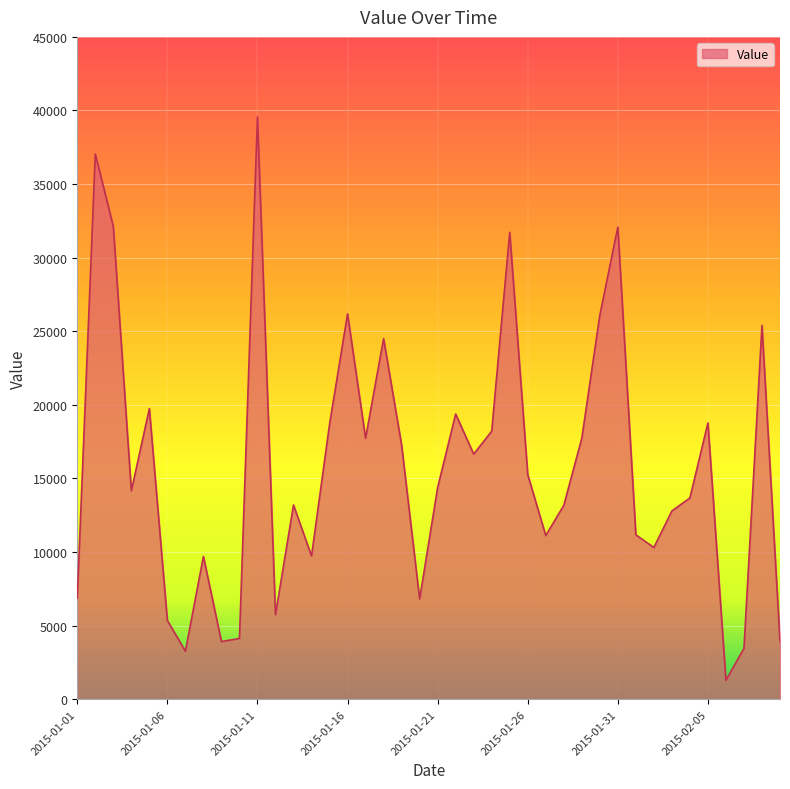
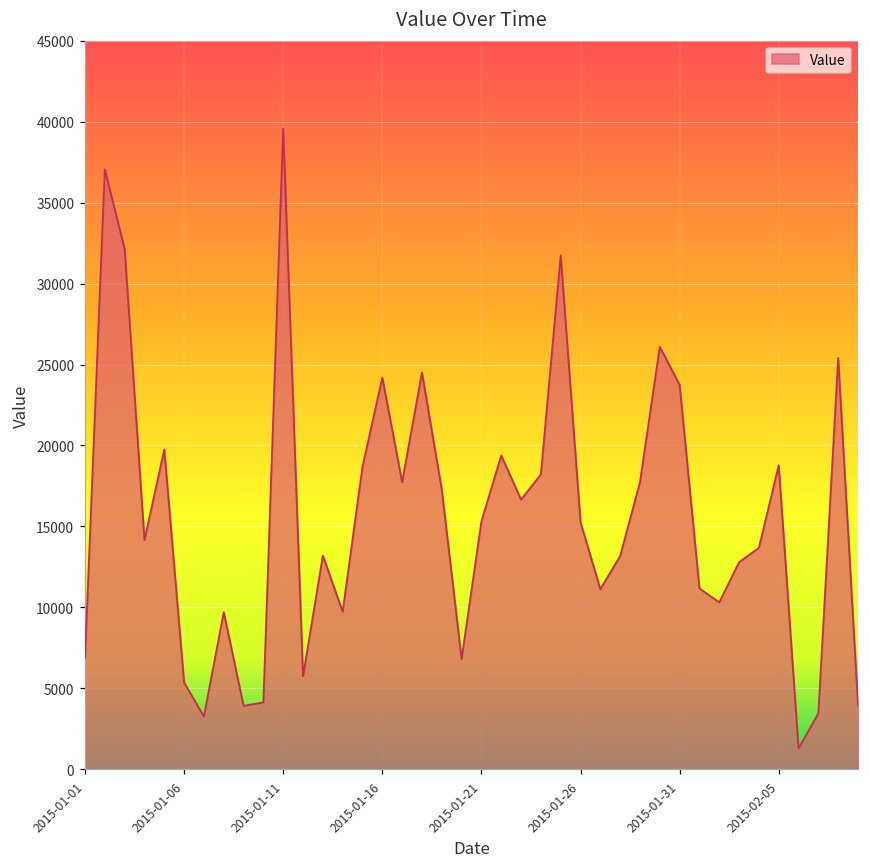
2015-01-16: 26200 -> 24200
2015-01-21: 14400 -> 15300
2015-01-31: 32100 -> 23700
